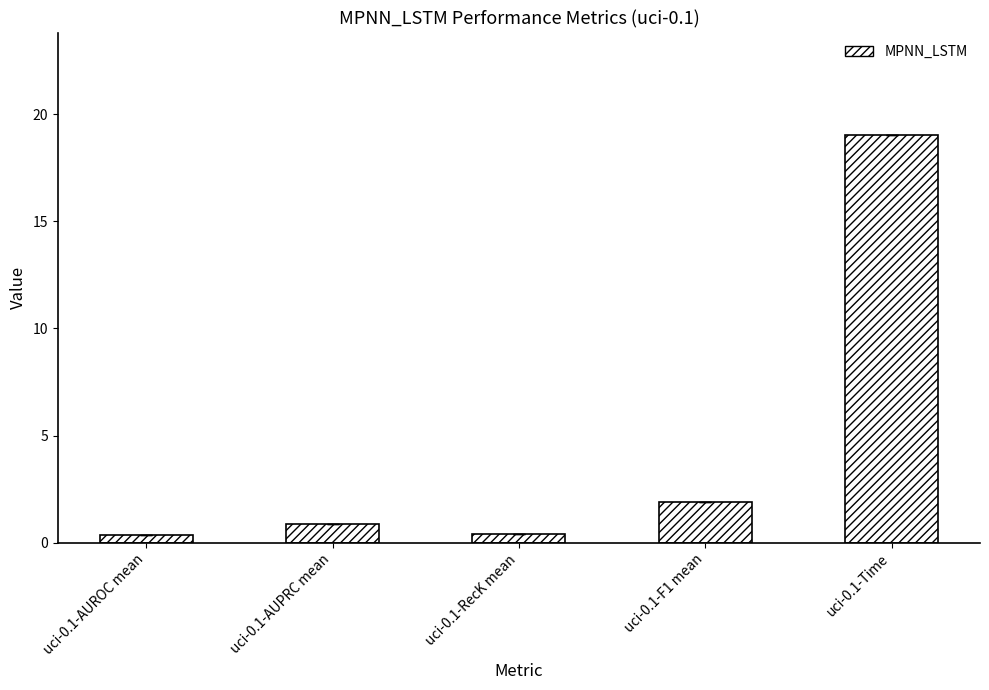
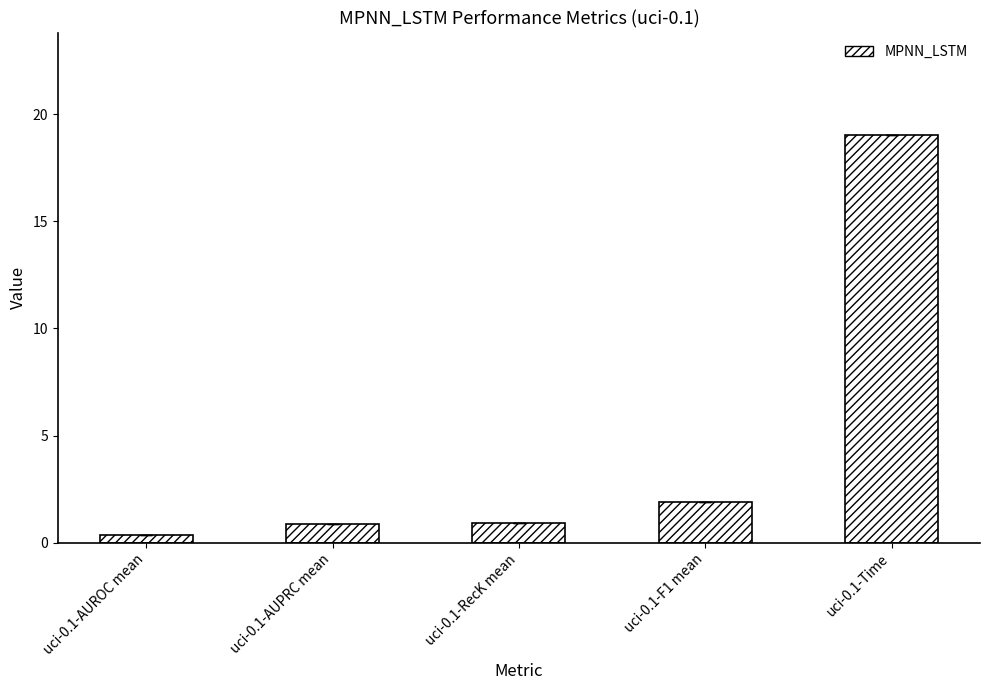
uci-0.1-RecK mean: 0.4 -> 0.9
